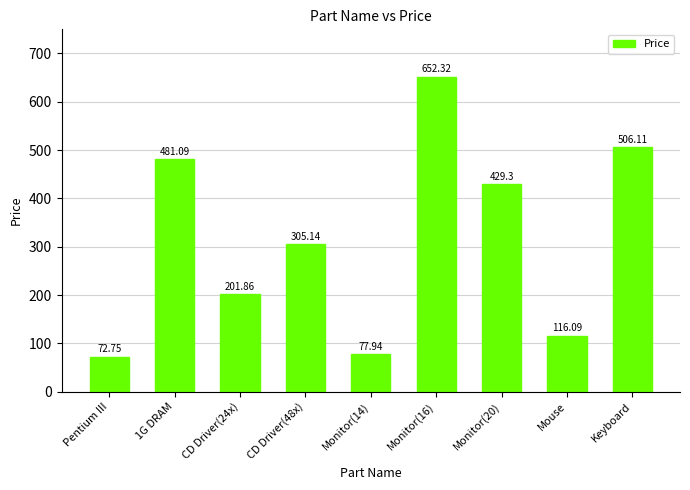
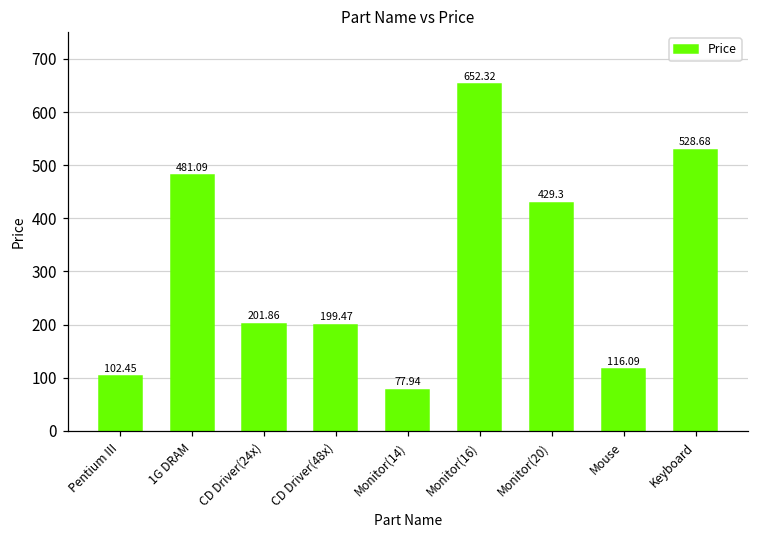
Pentium III: 72.75 -> 102.45
CD Driver(48x): 305.14 -> 199.47
Keyboard: 506.11 -> 528.68
